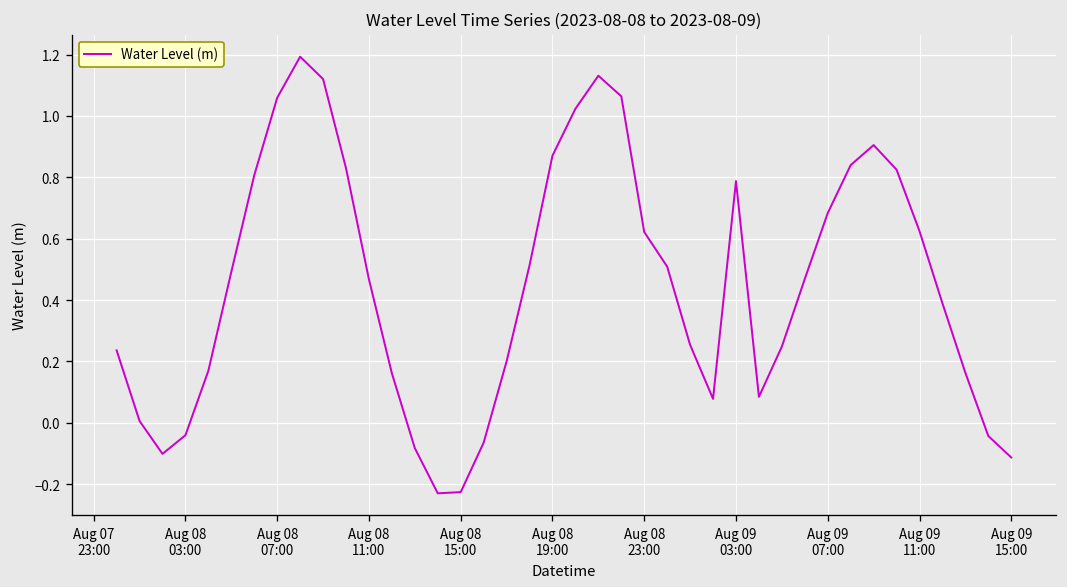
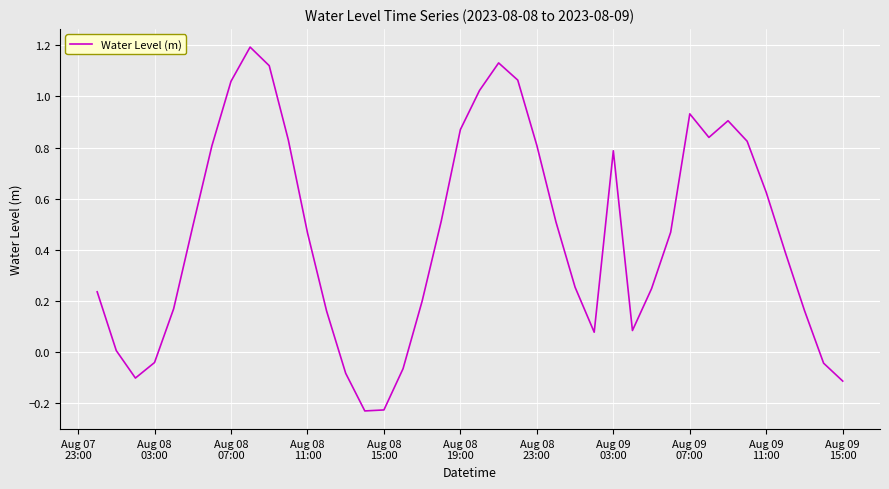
Aug 08 23:00: 0.62 -> 0.81
Aug 09 07:00: 0.68 -> 0.93
